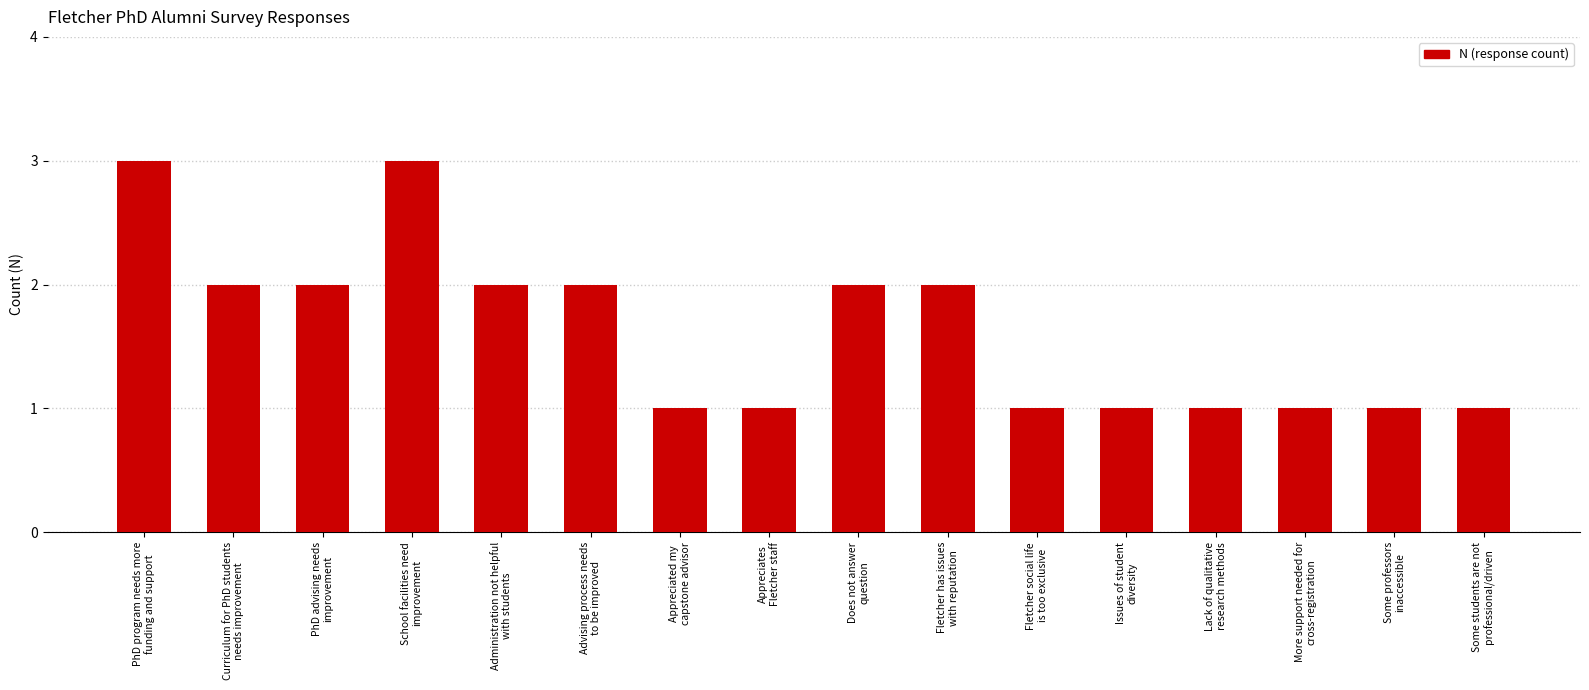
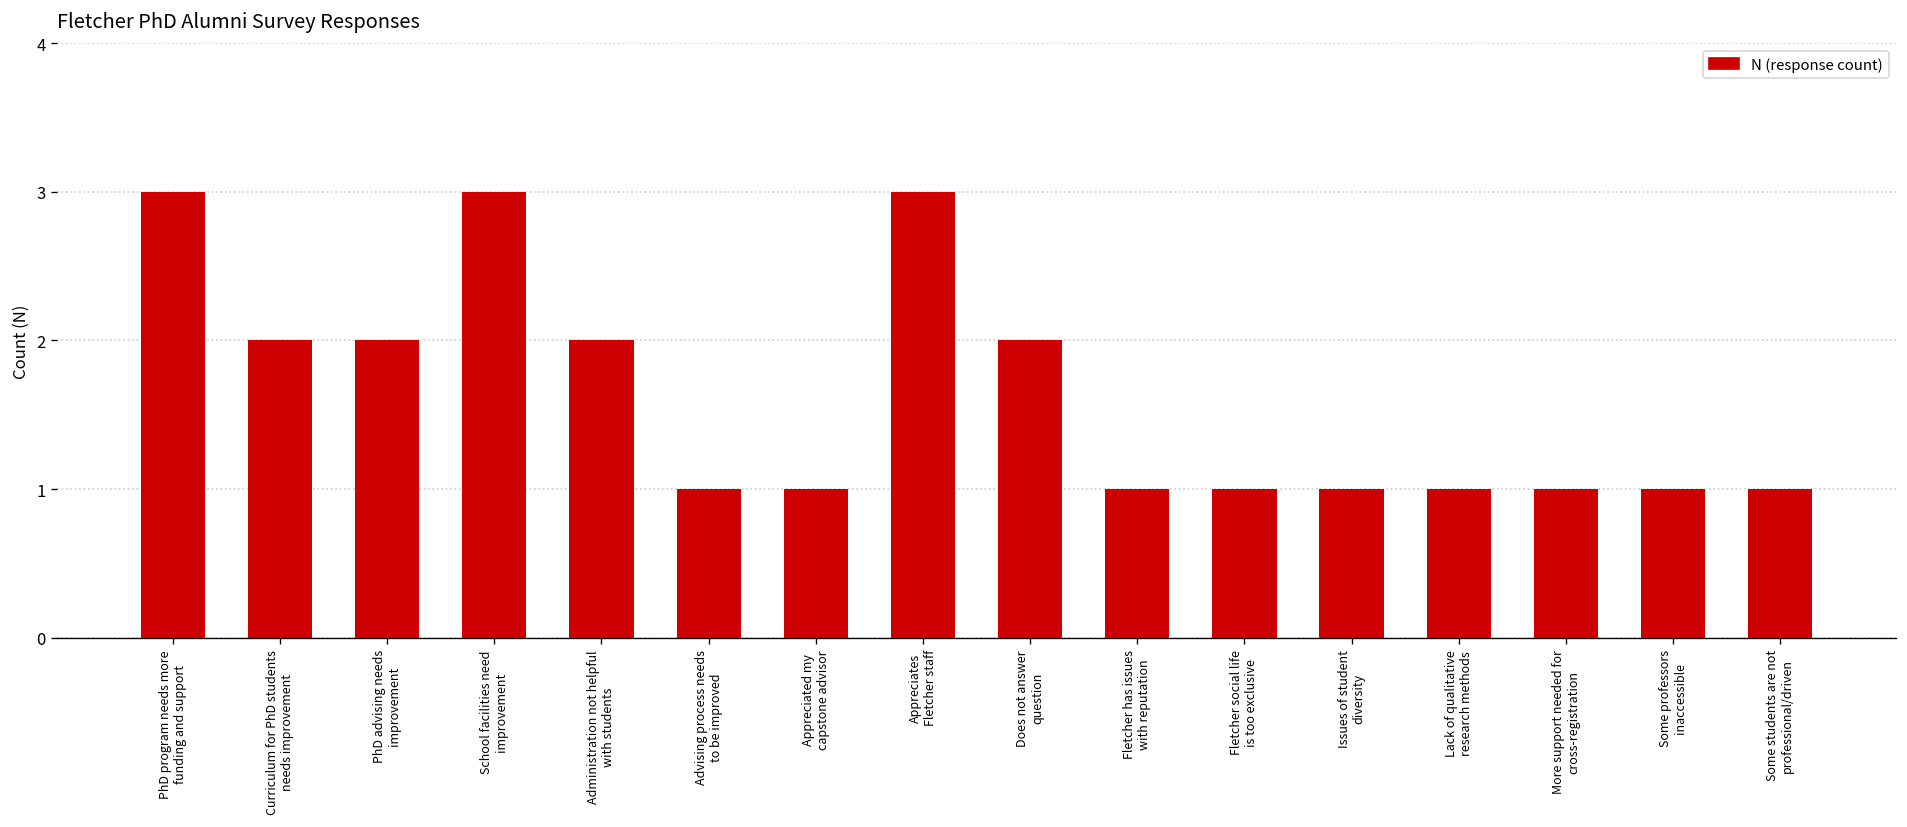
Advising process needs to be improved: 2 -> 1
Appreciates Fletcher staff: 1 -> 3
Fletcher has issues with reputation: 2 -> 1
